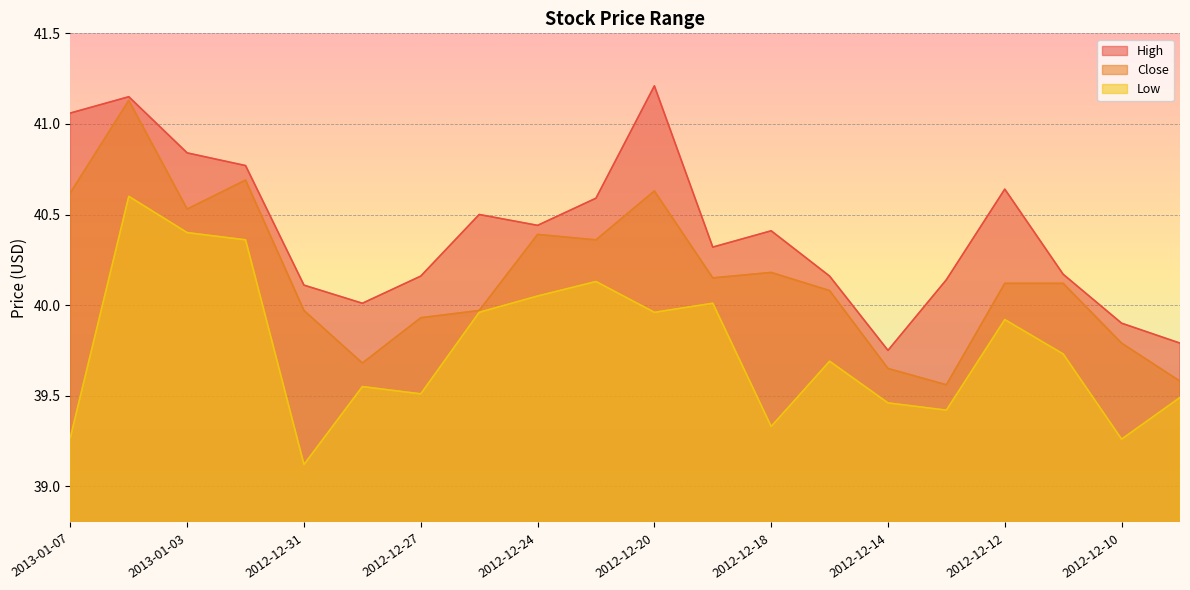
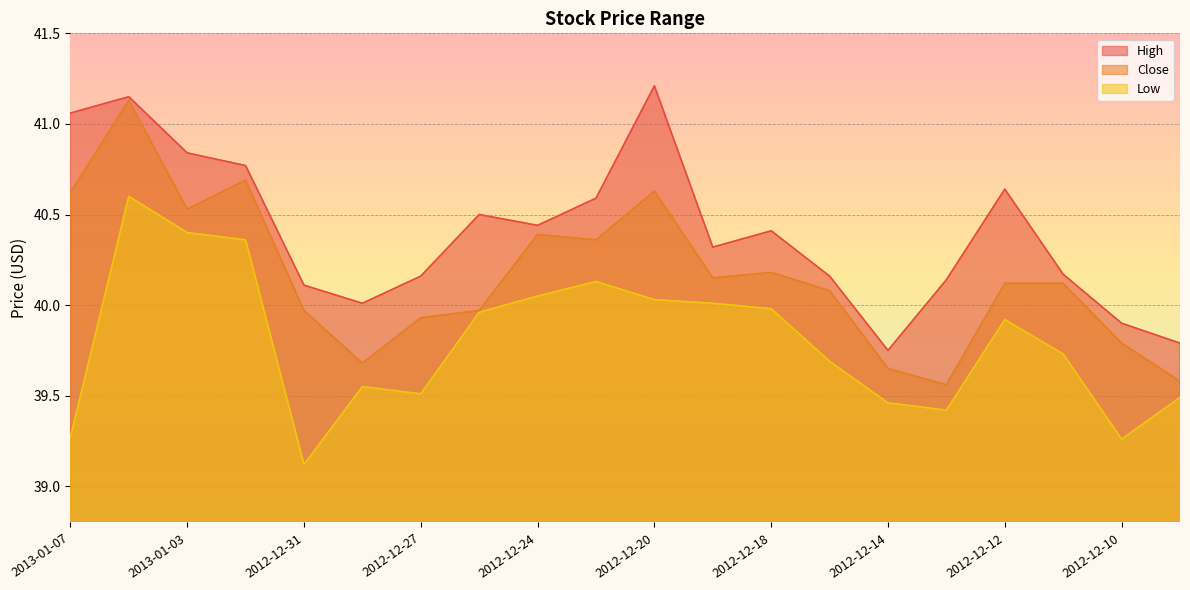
Low, 2012-12-20: 39.96 -> 40.03
Low, 2012-12-18: 39.33 -> 39.98
